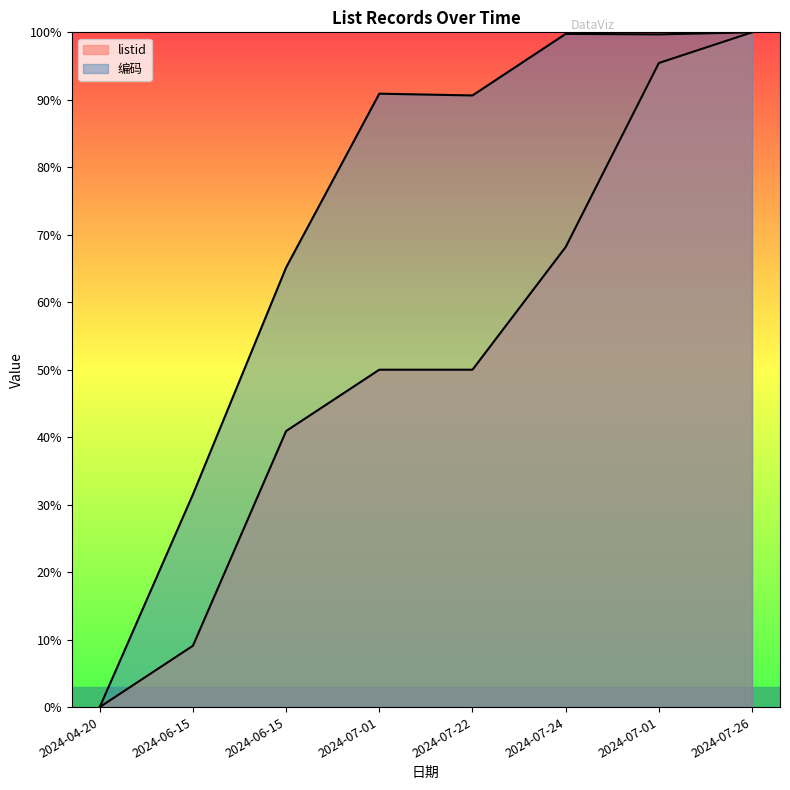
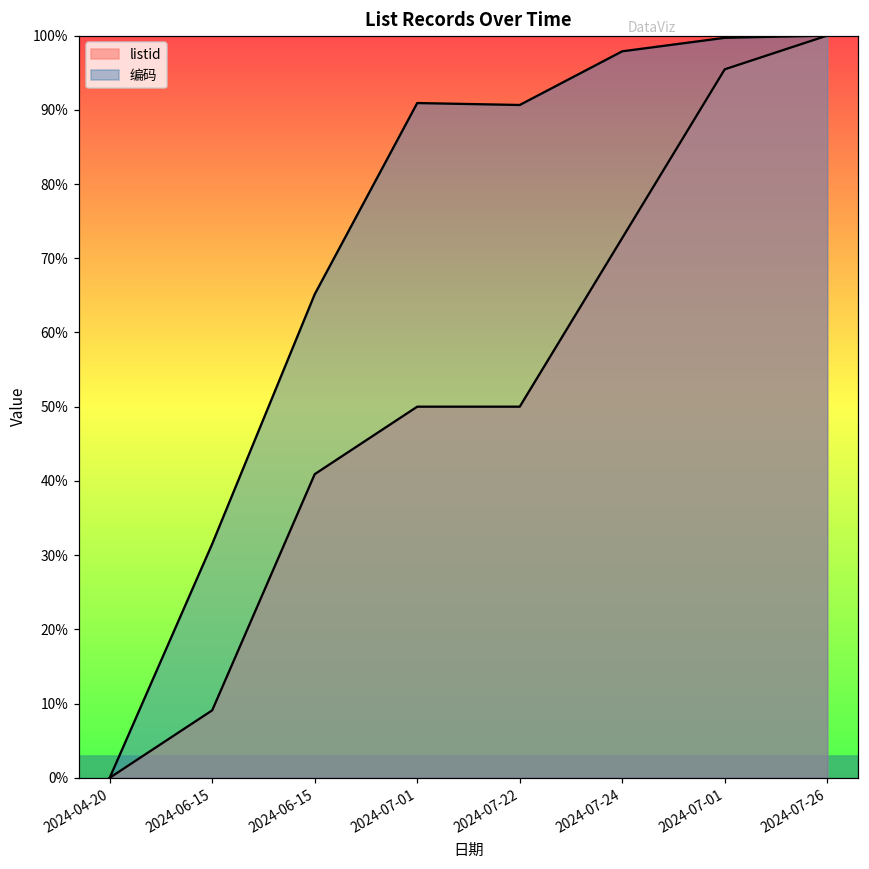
listid, 2024-07-24: 68% -> 73%
编码, 2024-07-24: 100% -> 98%
